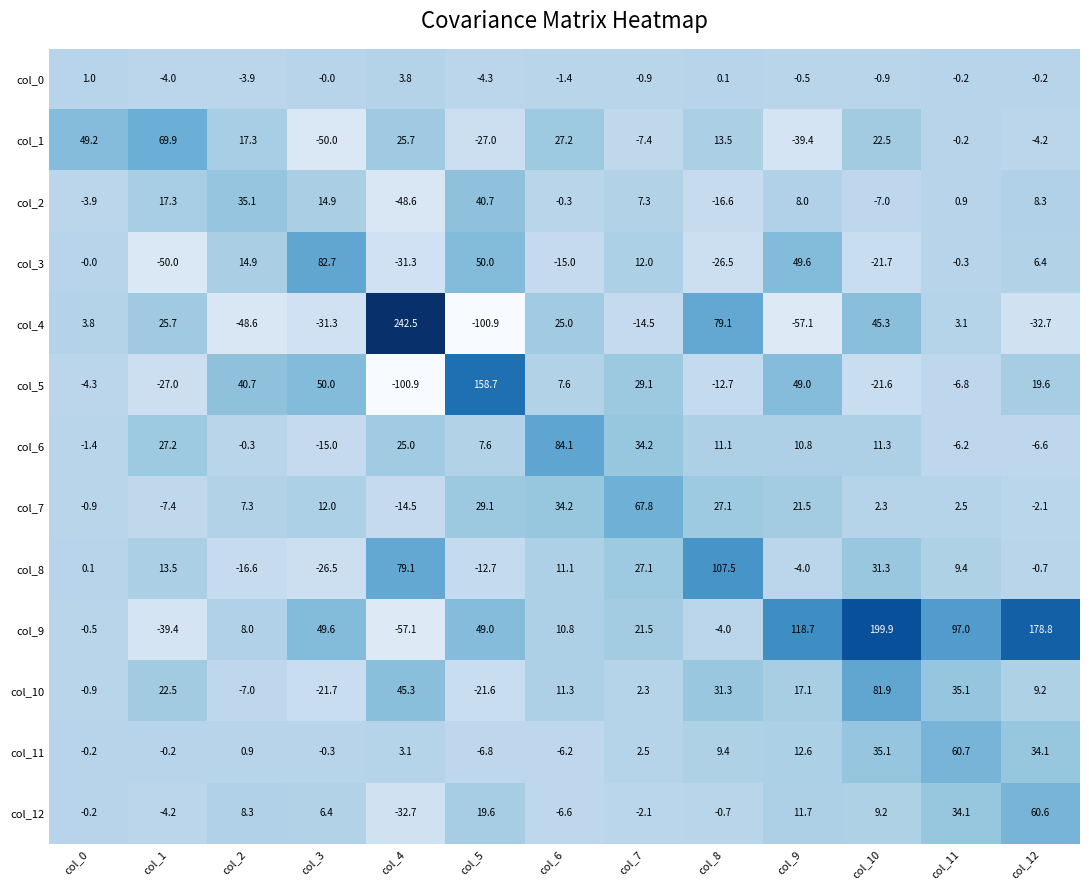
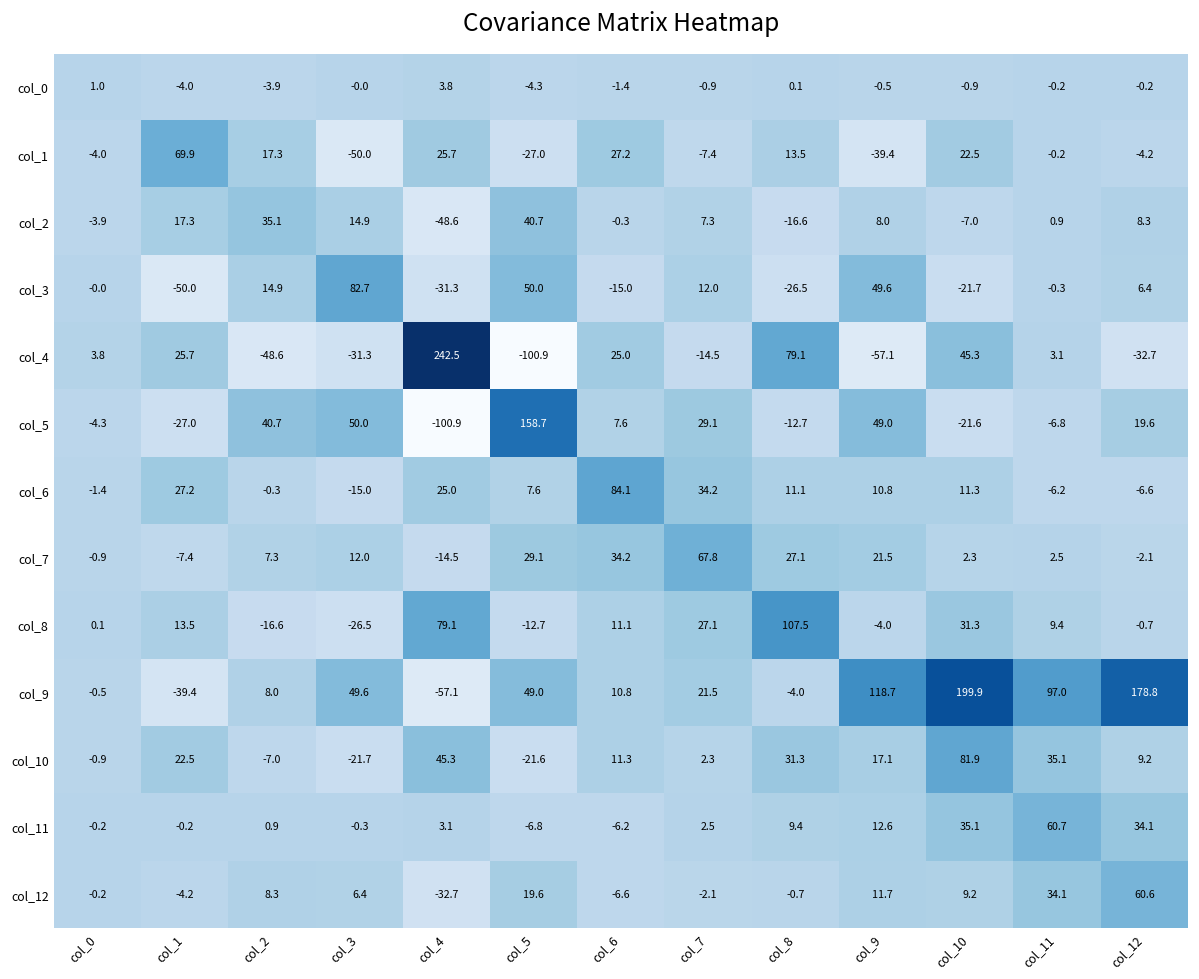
col_1, col_0: 49.2 -> -4.0
